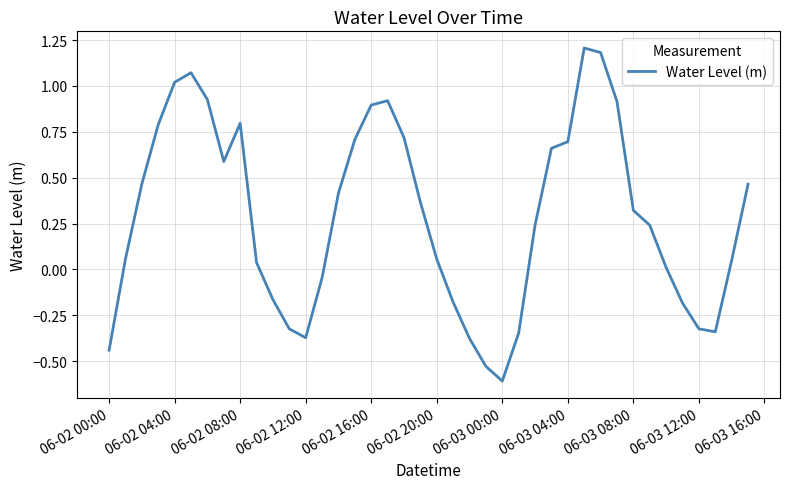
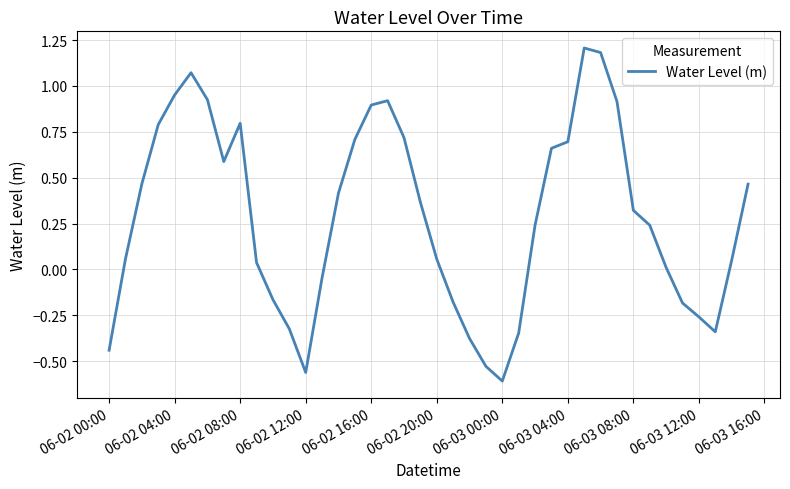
06-02 04:00: 1.02 -> 0.95
06-02 12:00: -0.37 -> -0.56
06-03 12:00: -0.32 -> -0.26
